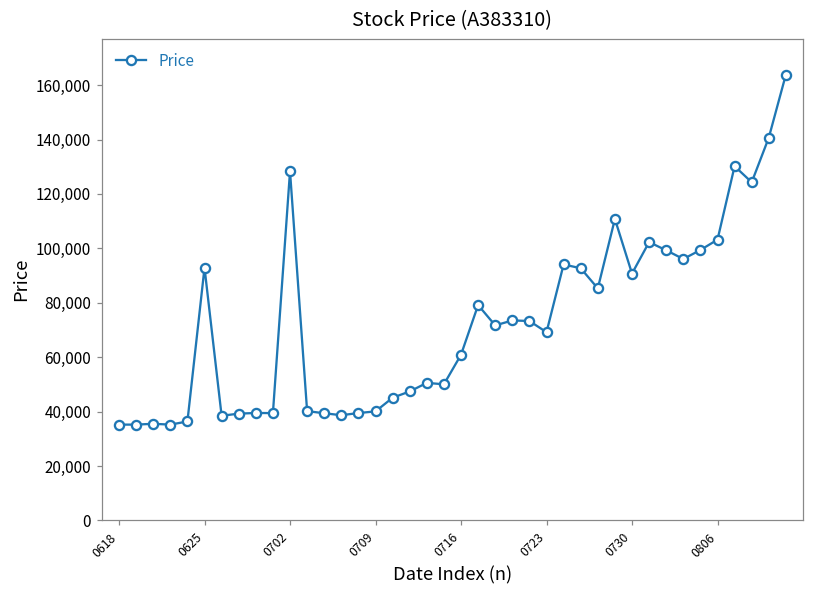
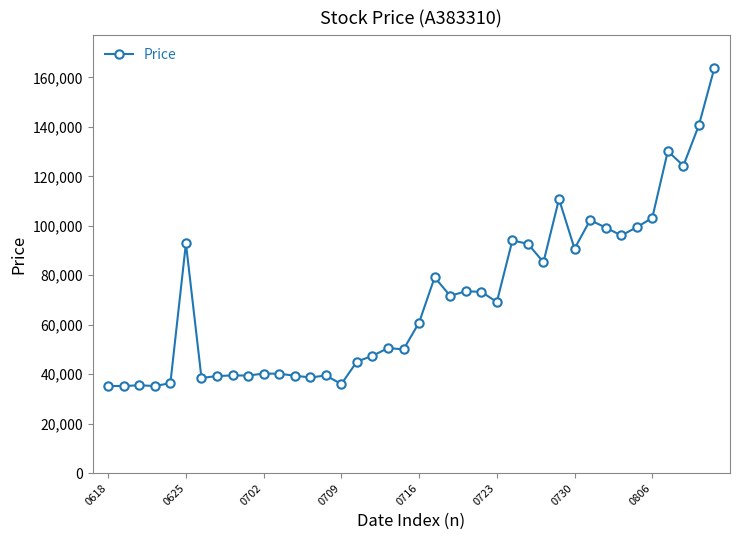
0702: 128,000 -> 40,000
0709: 40,000 -> 36,000
